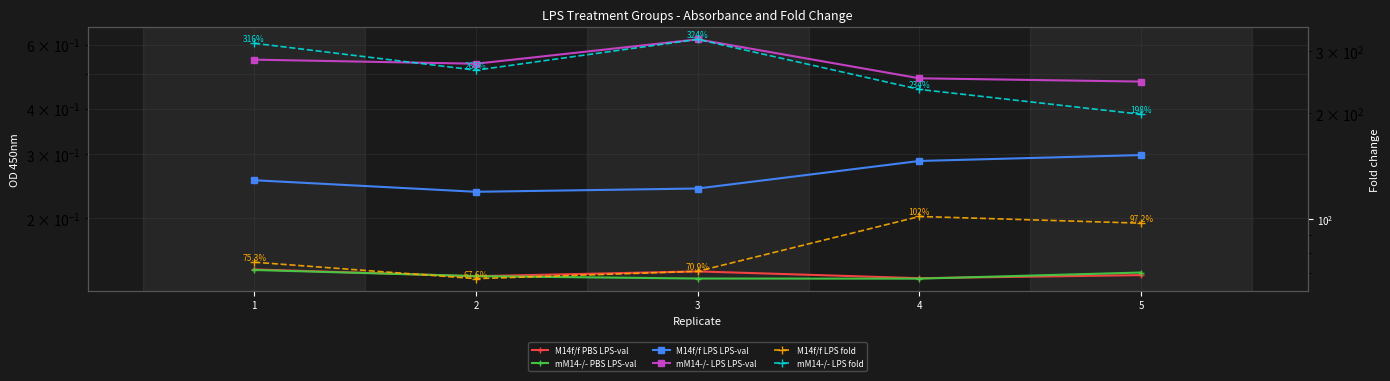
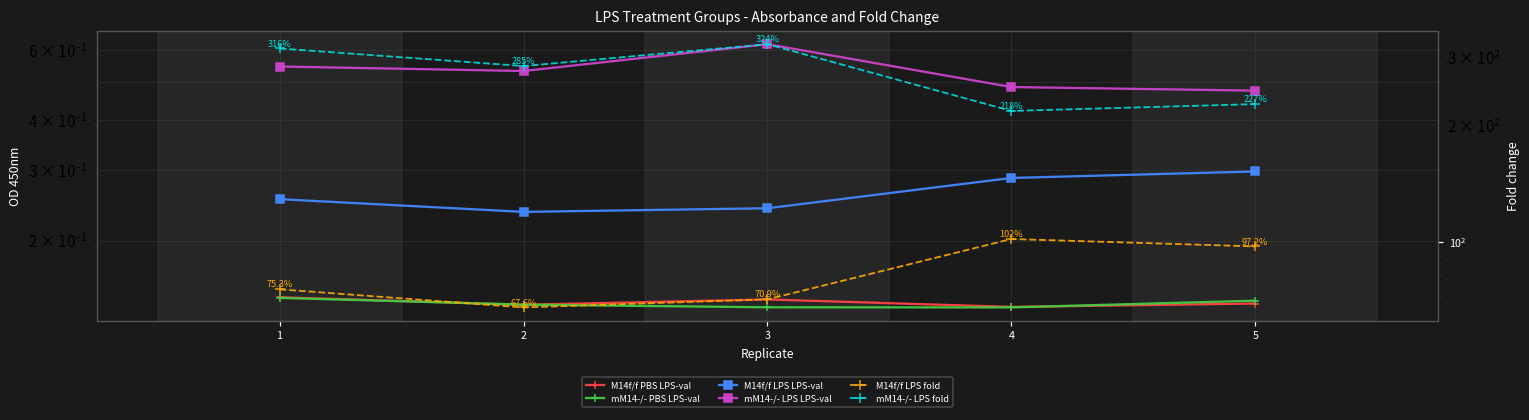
mM14-/- LPS fold, 2: 265% -> 285%
mM14-/- LPS fold, 4: 234% -> 218%
mM14-/- LPS fold, 5: 198% -> 227%
